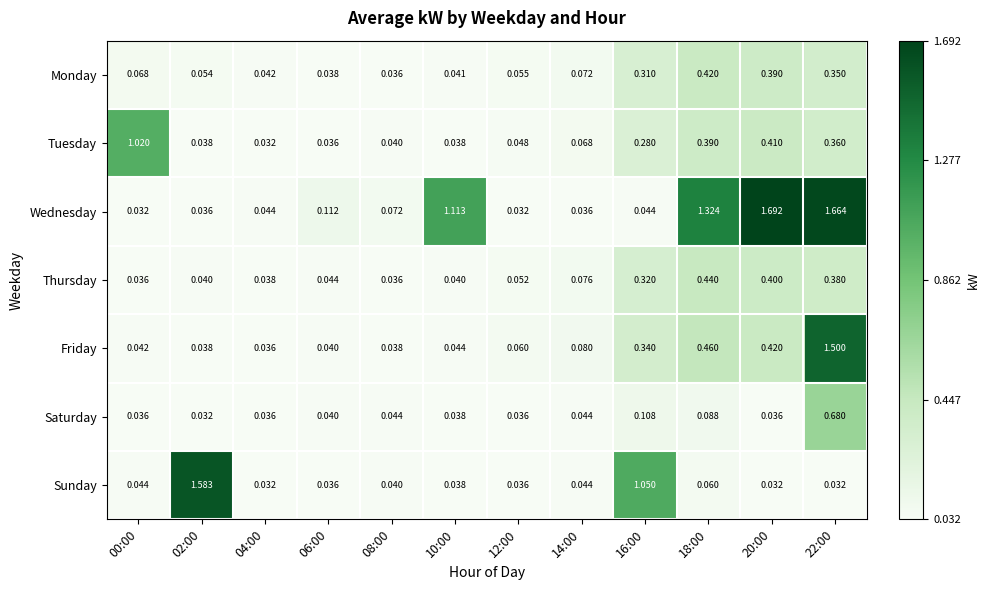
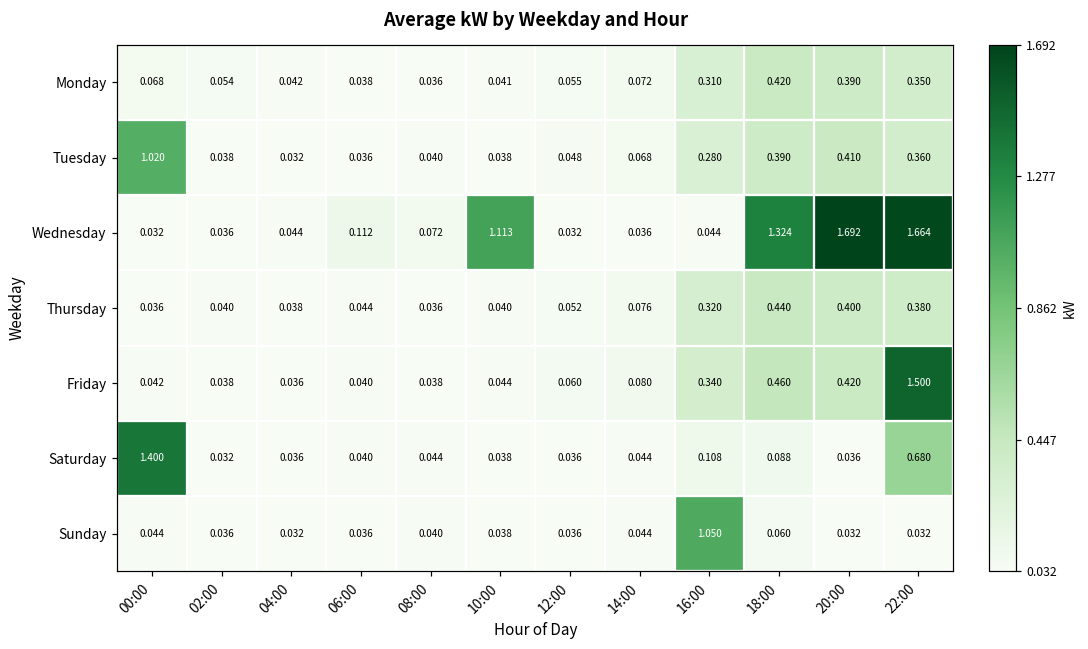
Saturday, 00:00: 0.036 -> 1.400
Sunday, 02:00: 1.583 -> 0.036
